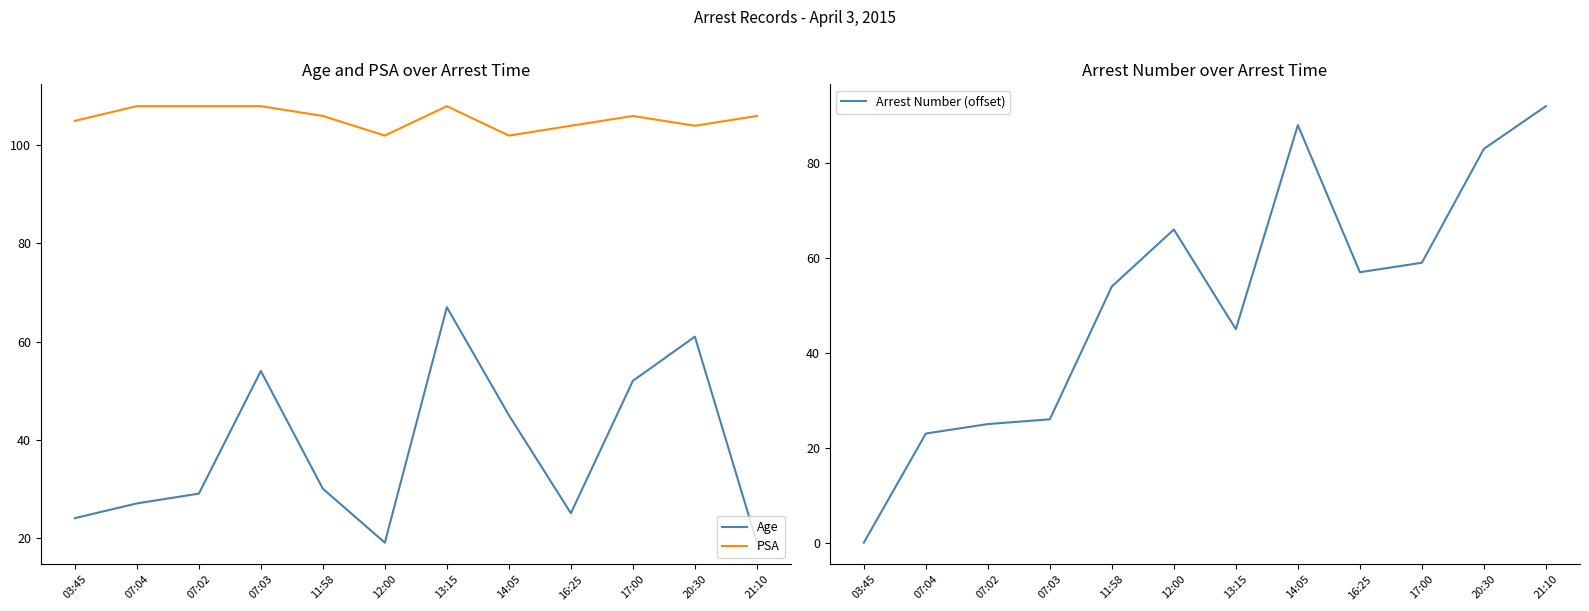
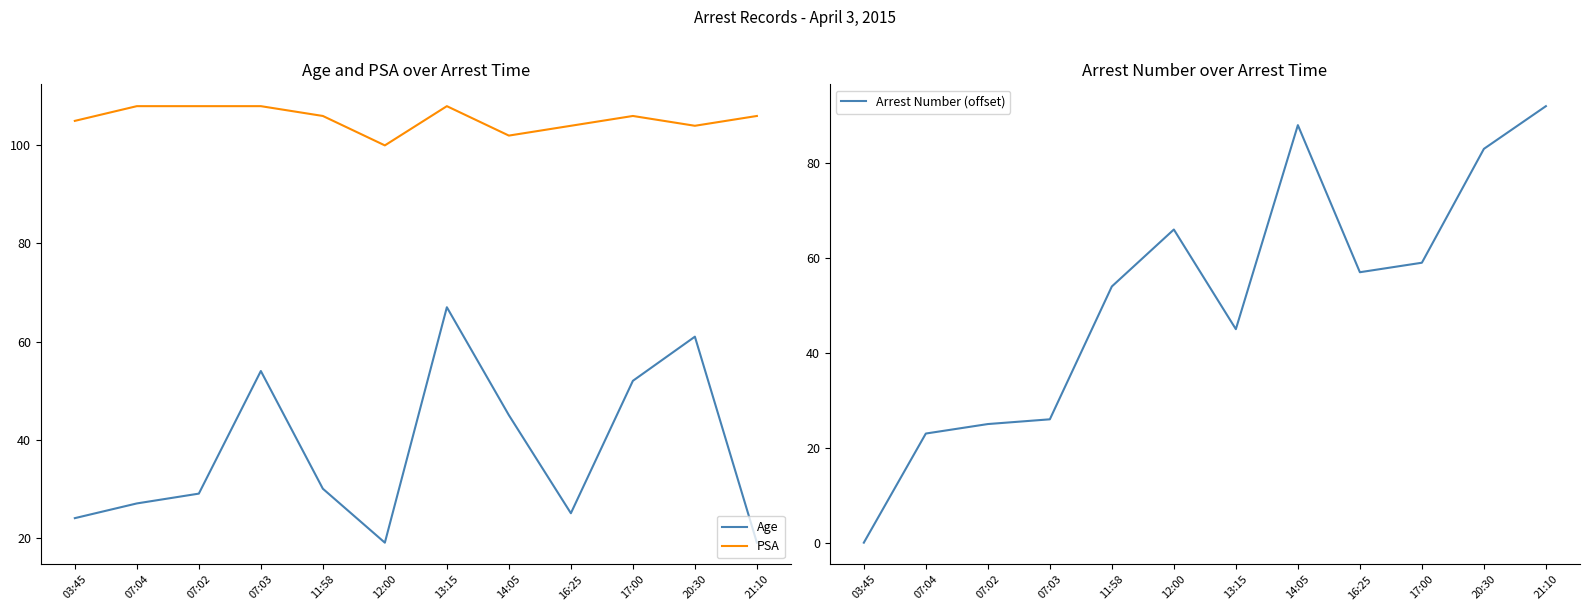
Age and PSA over Arrest Time, PSA, 12:00: 102 -> 100
